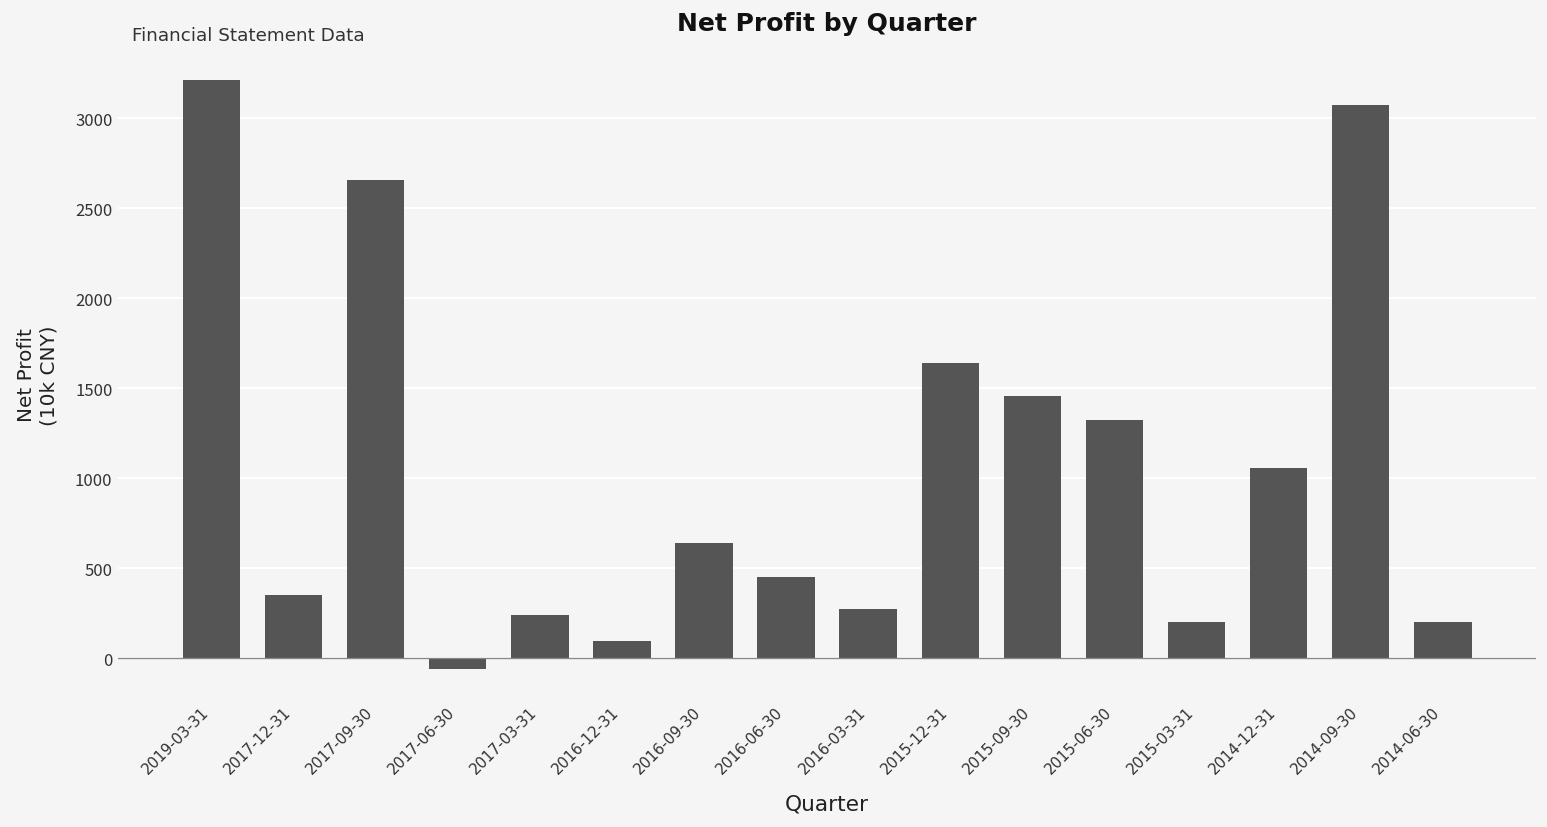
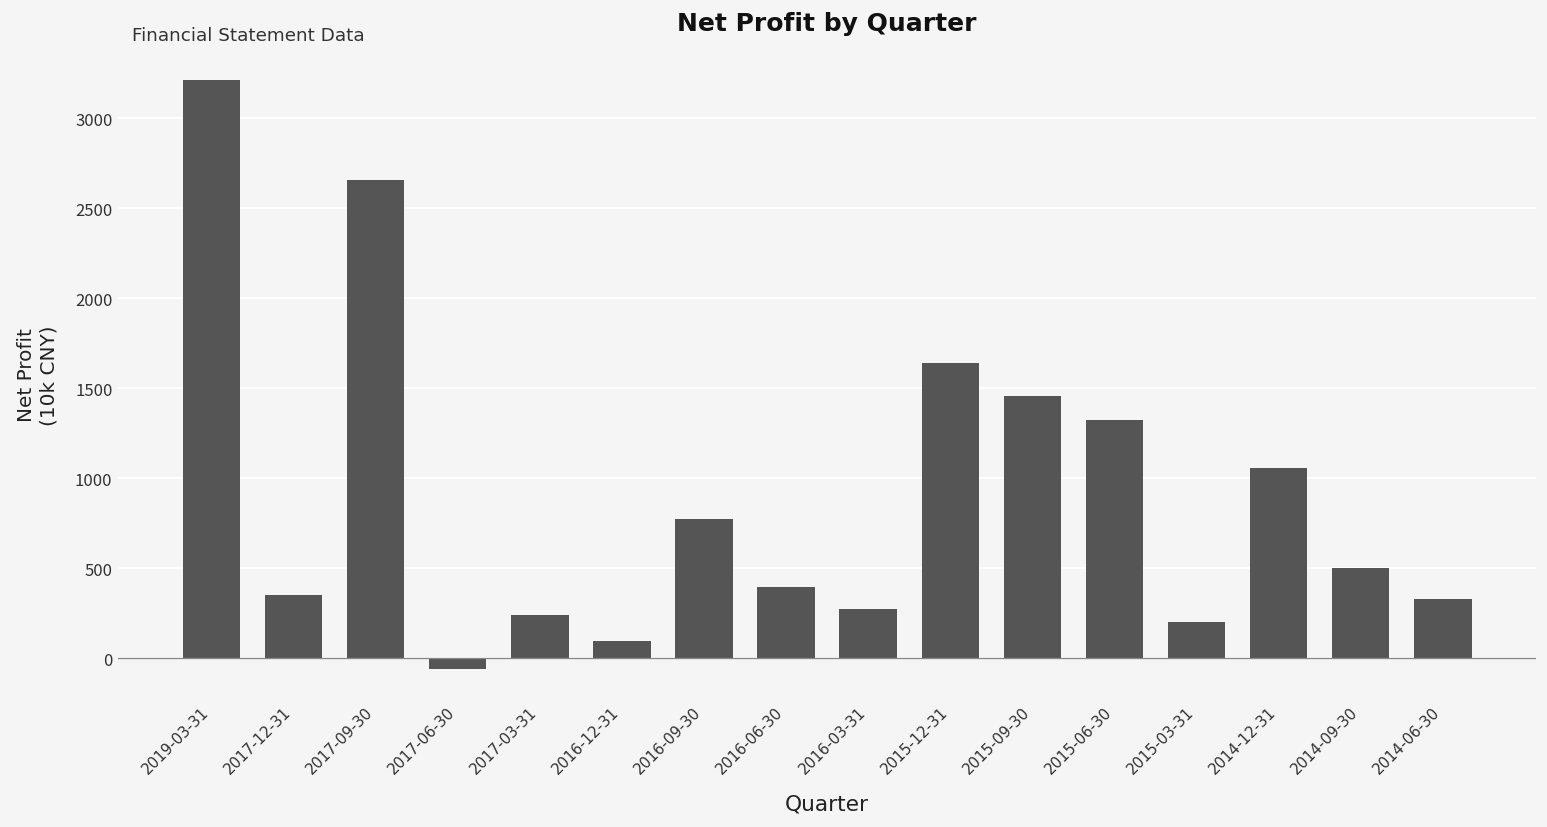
2016-09-30: 640 -> 770
2016-06-30: 460 -> 400
2014-09-30: 3080 -> 510
2014-06-30: 200 -> 330
